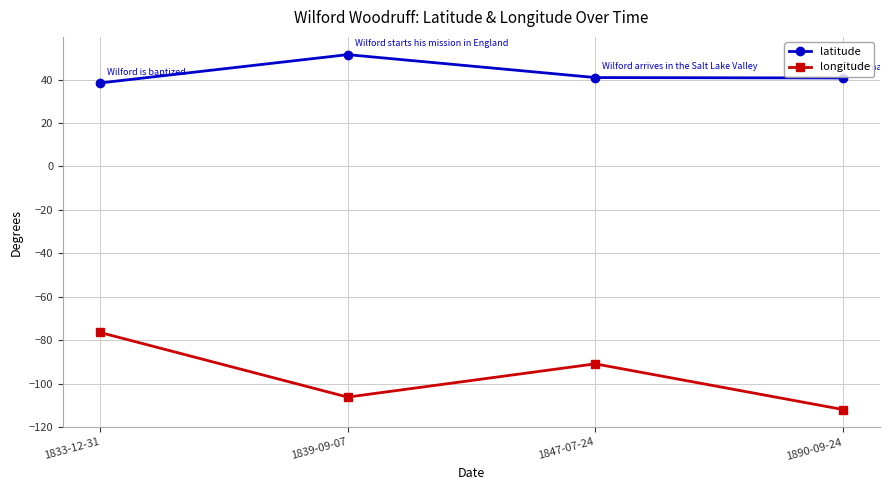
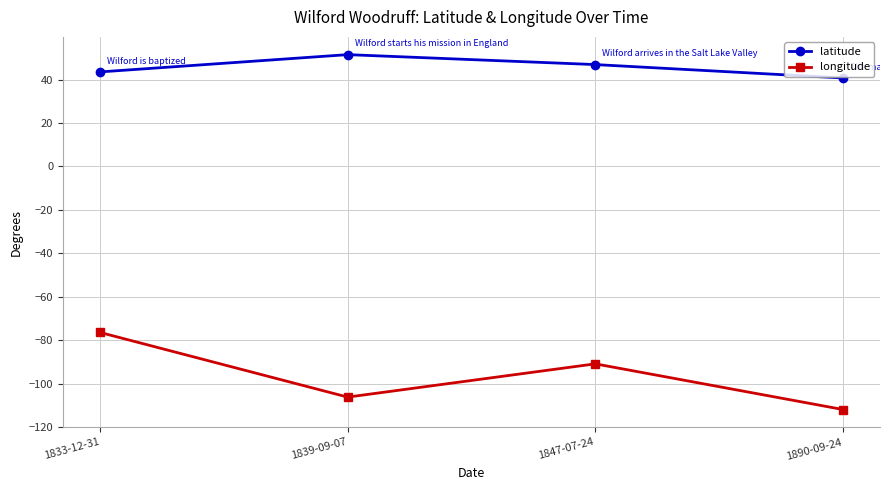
latitude, 1833-12-31: 38 -> 44
latitude, 1847-07-24: 41 -> 47
